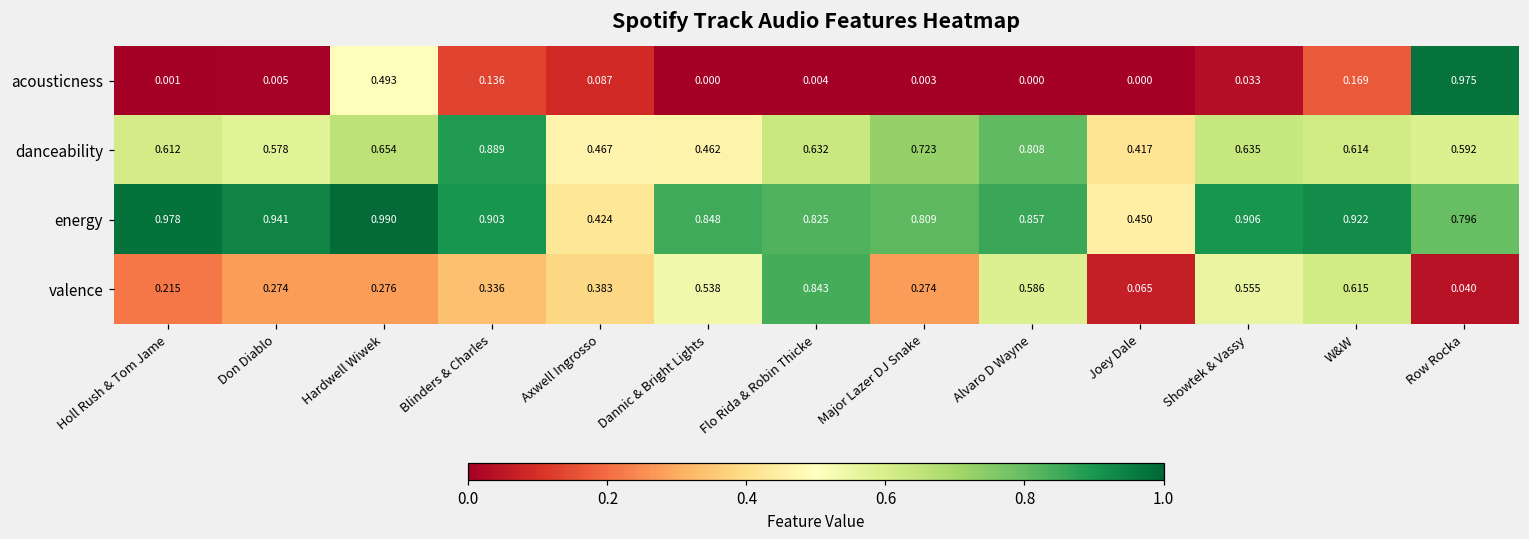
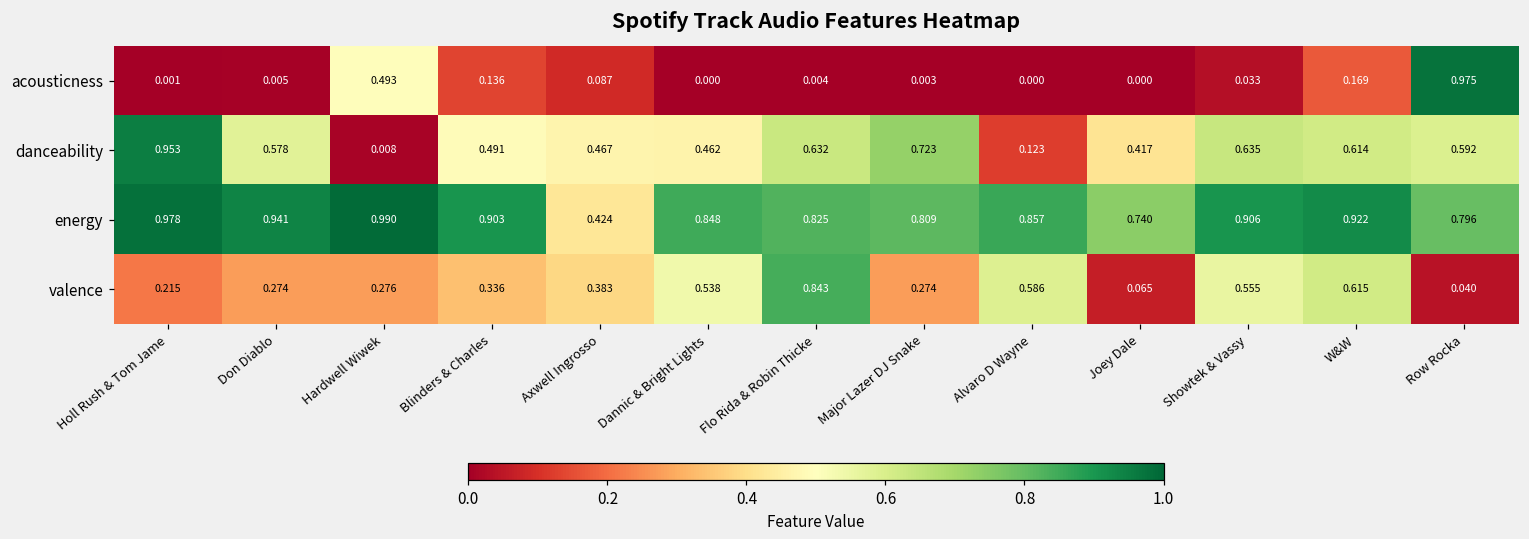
danceability, Holl Rush & Tom Jame: 0.612 -> 0.953
danceability, Hardwell Wiwek: 0.654 -> 0.008
danceability, Blinders & Charles: 0.889 -> 0.491
danceability, Alvaro D Wayne: 0.808 -> 0.123
energy, Joey Dale: 0.450 -> 0.740
